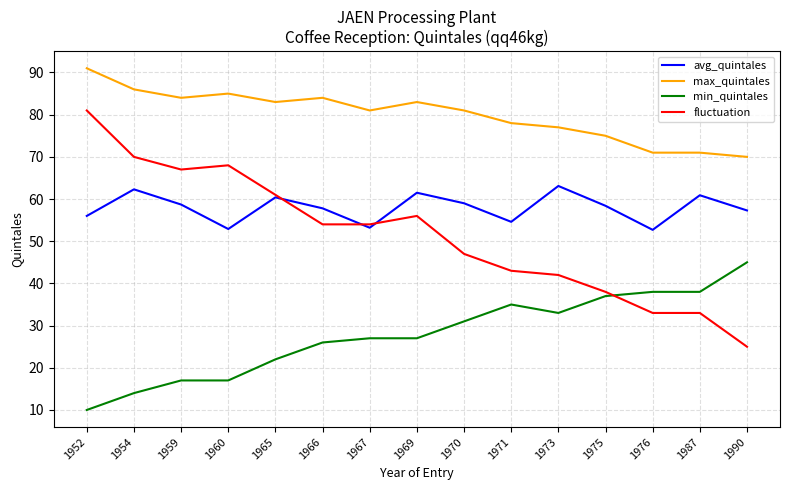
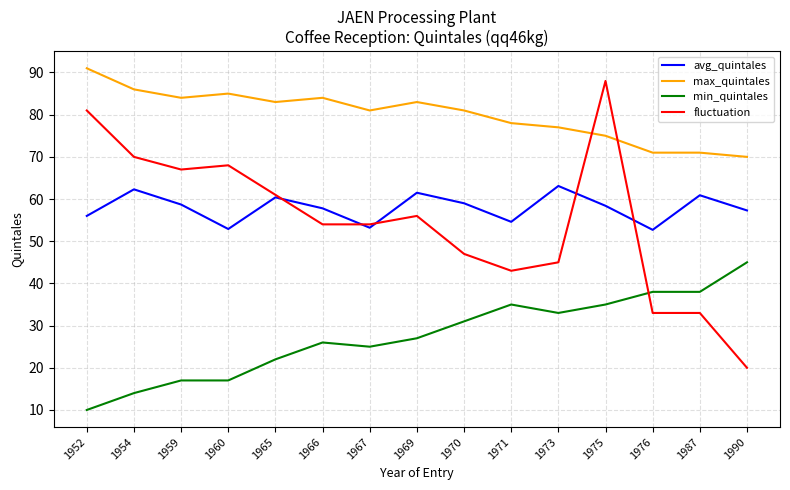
min_quintales, 1967: 27 -> 25
fluctuation, 1973: 42 -> 45
min_quintales, 1975: 37 -> 35
fluctuation, 1975: 38 -> 88
fluctuation, 1990: 25 -> 20
